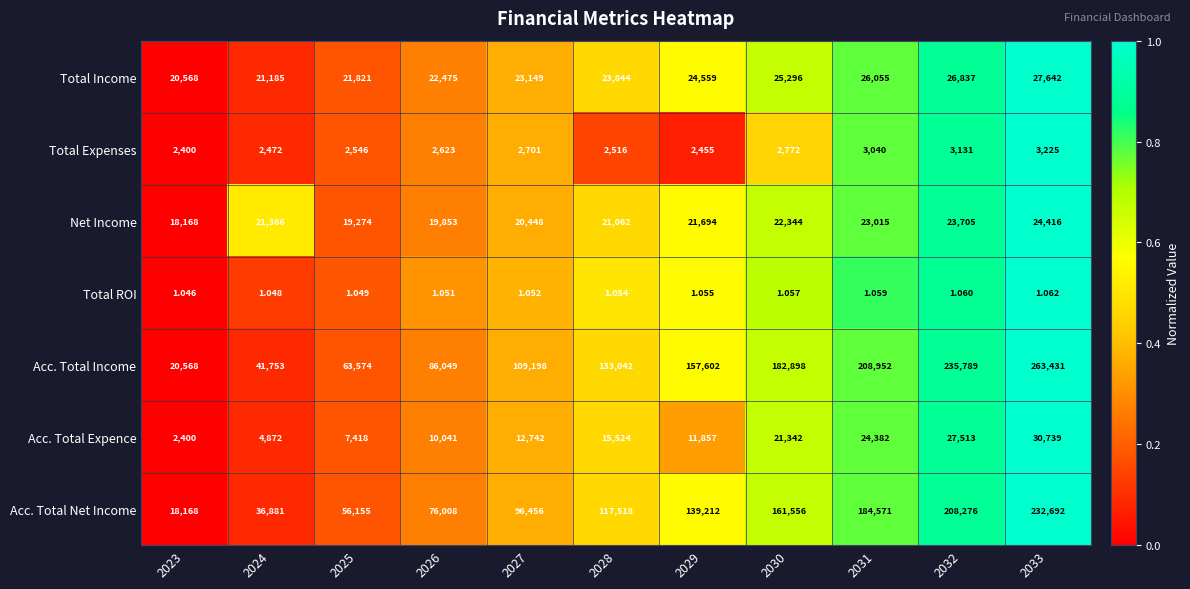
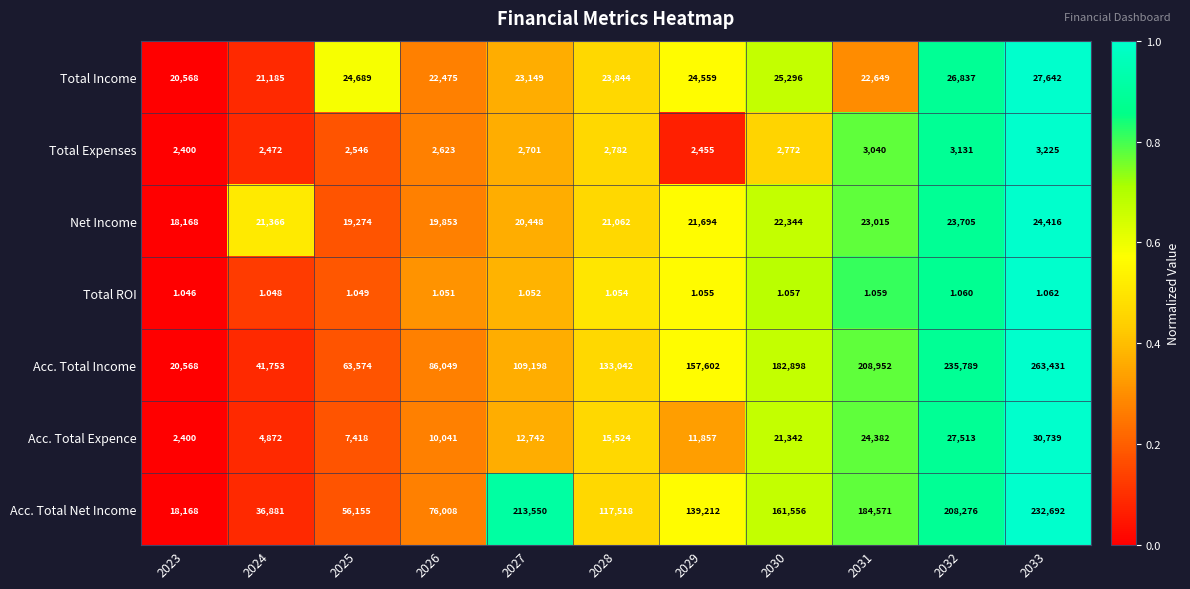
Total Income, 2025: 21,821 -> 24,689
Total Income, 2031: 26,055 -> 22,649
Total Expenses, 2028: 2,516 -> 2,782
Acc. Total Net Income, 2027: 96,456 -> 213,550
